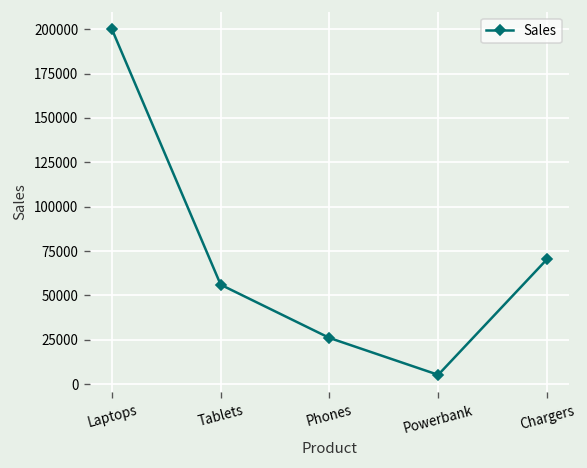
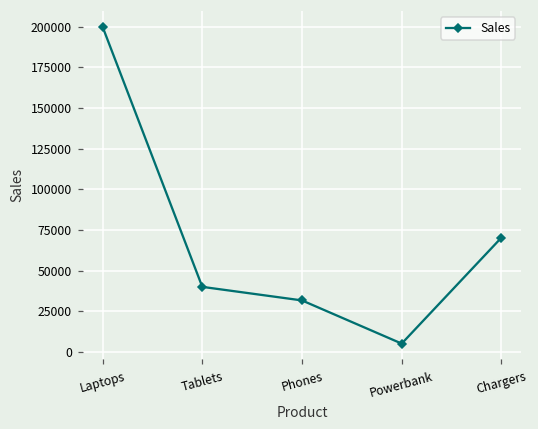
Tablets: 56000 -> 40000
Phones: 26000 -> 32000
